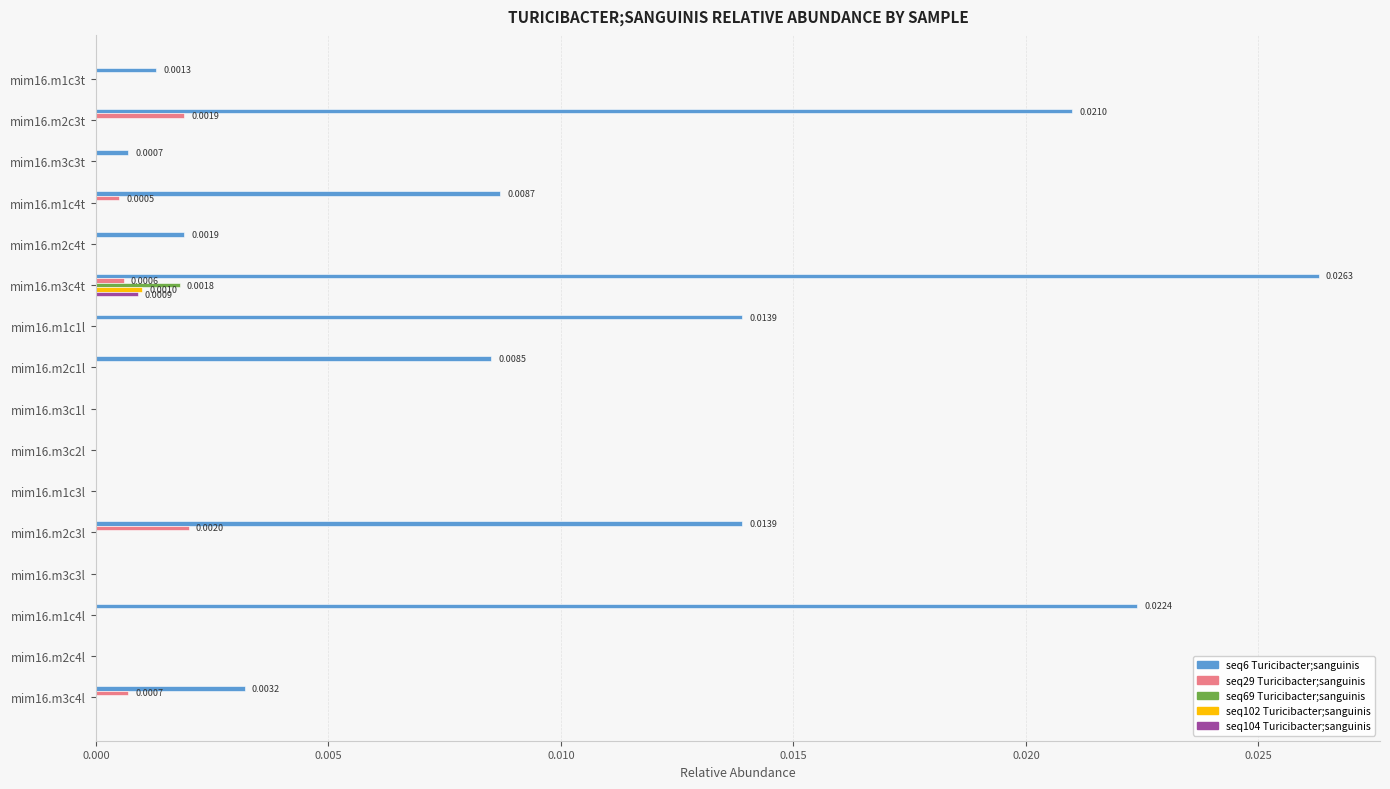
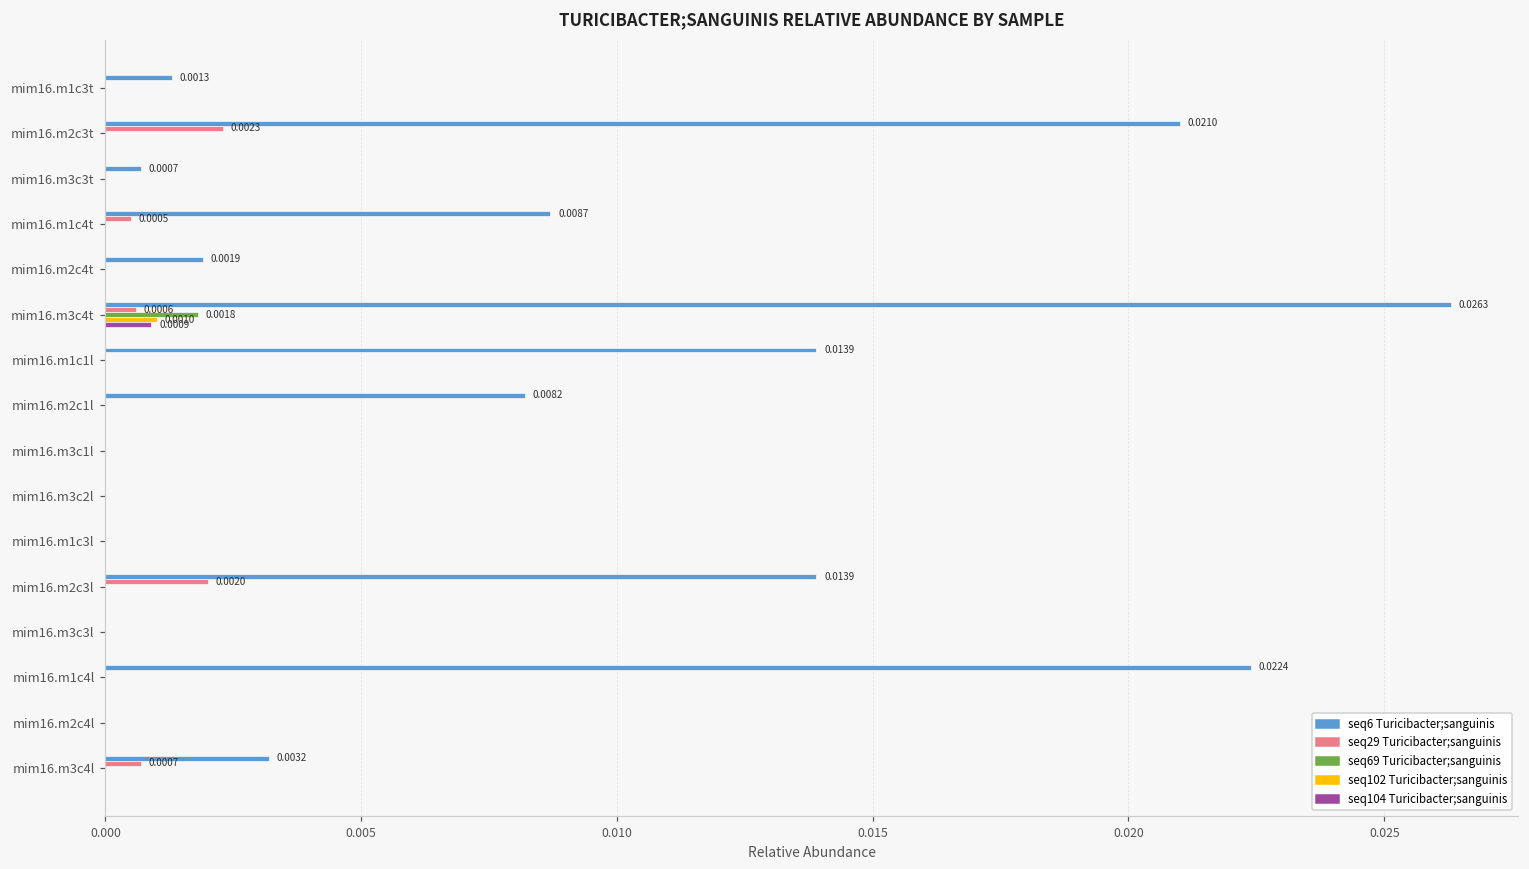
seq29 Turicibacter;sanguinis, mim16.m2c3t: 0.0019 -> 0.0023
seq6 Turicibacter;sanguinis, mim16.m2c1l: 0.0085 -> 0.0082
